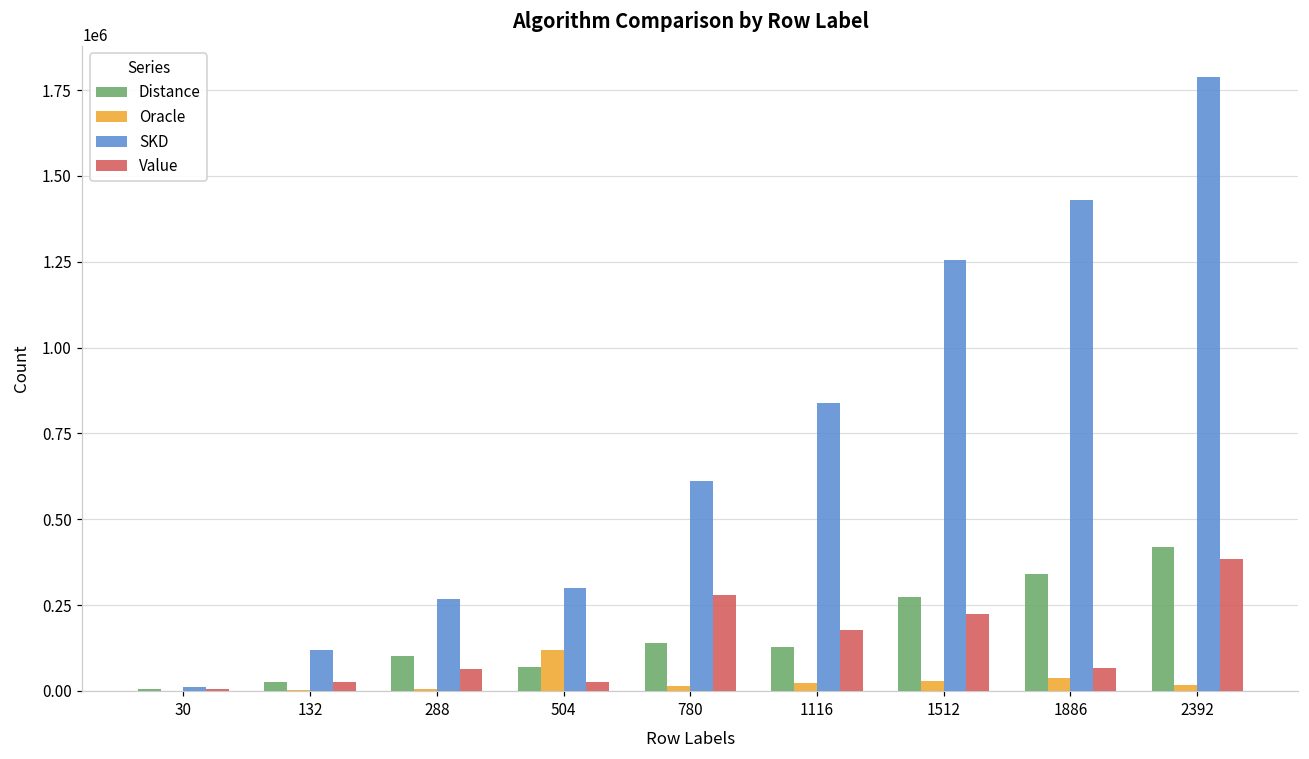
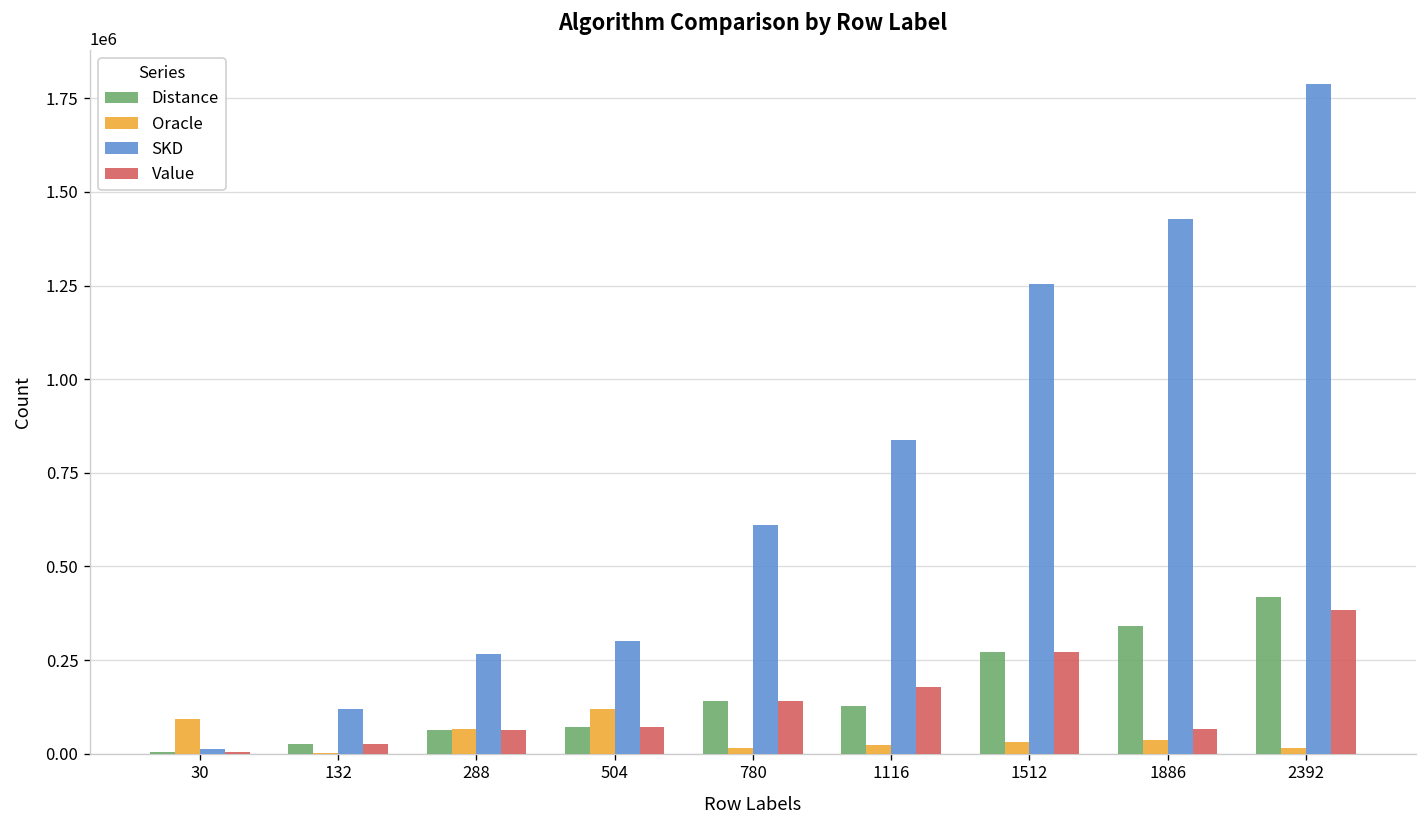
Oracle, 30: 0 -> 90000
Distance, 288: 100000 -> 60000
Oracle, 288: 10000 -> 70000
Value, 504: 30000 -> 70000
Value, 780: 280000 -> 140000
Value, 1512: 220000 -> 270000
